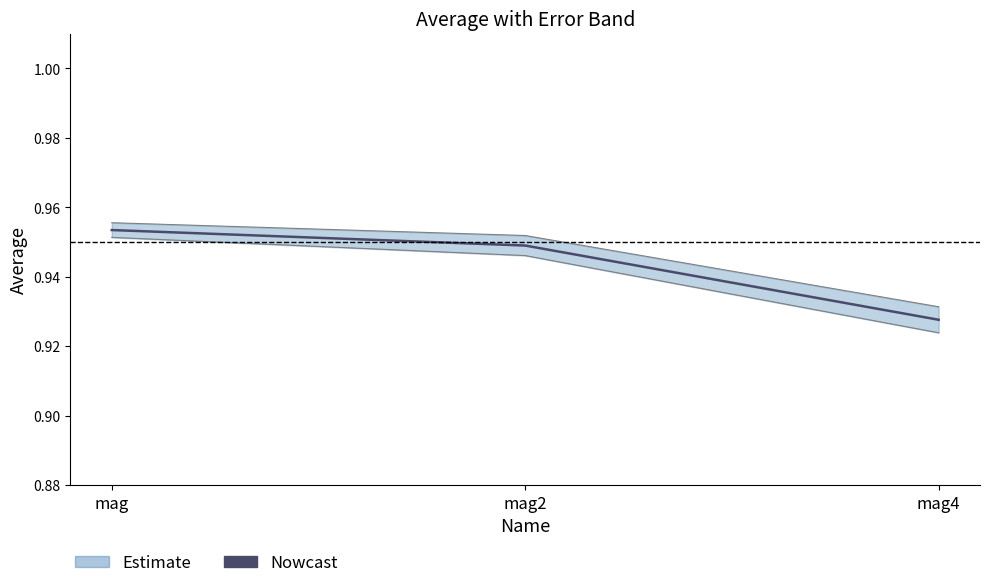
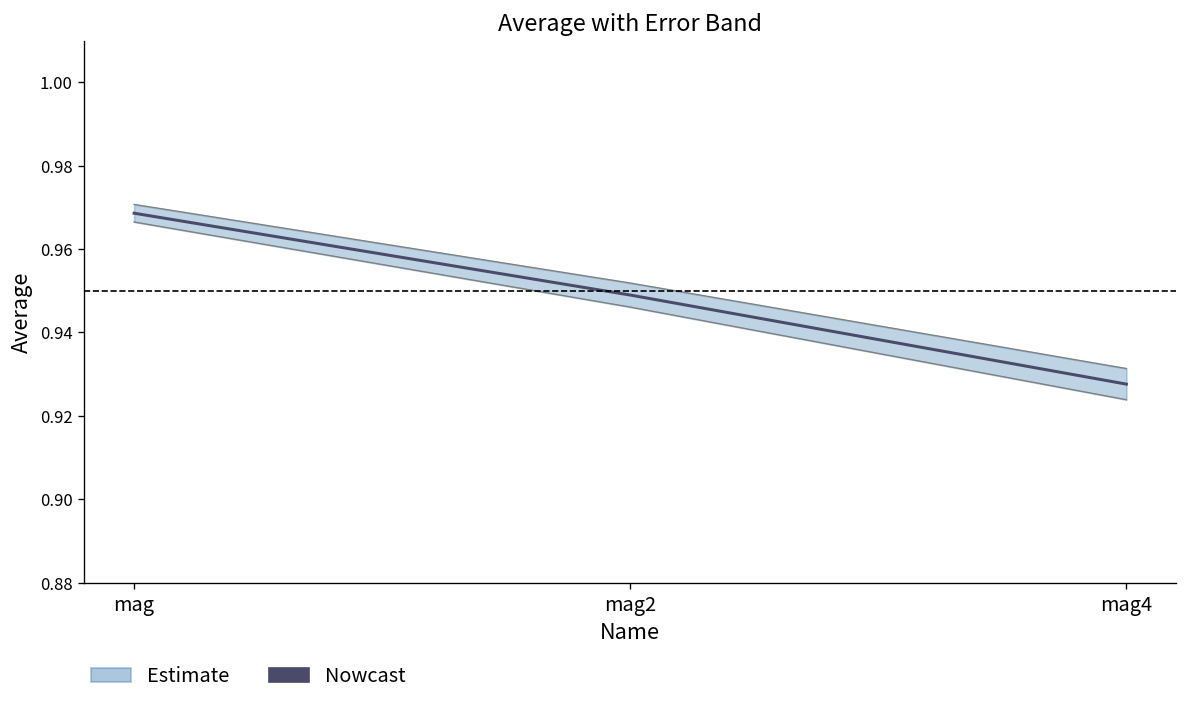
Nowcast, mag: 0.953 -> 0.969
